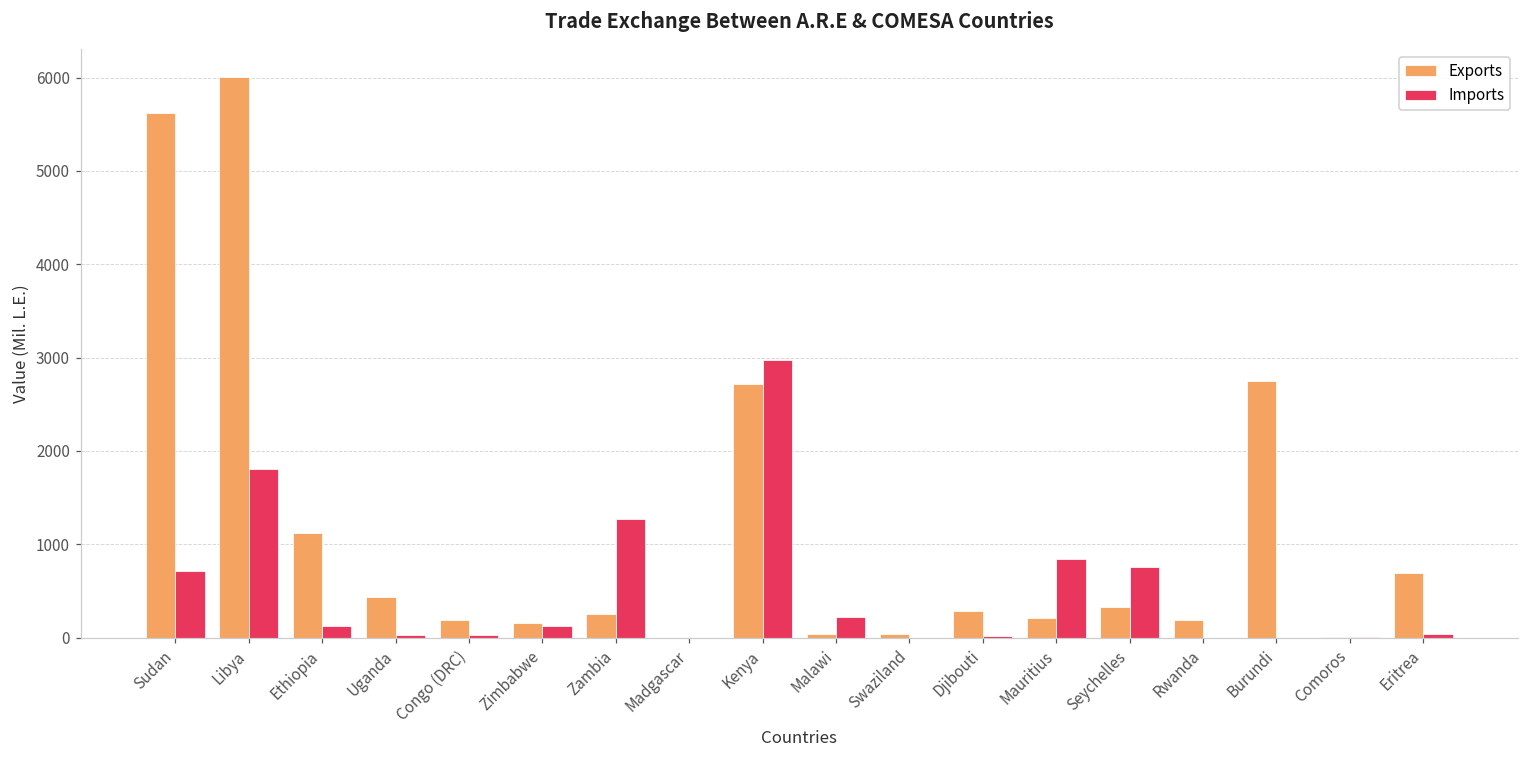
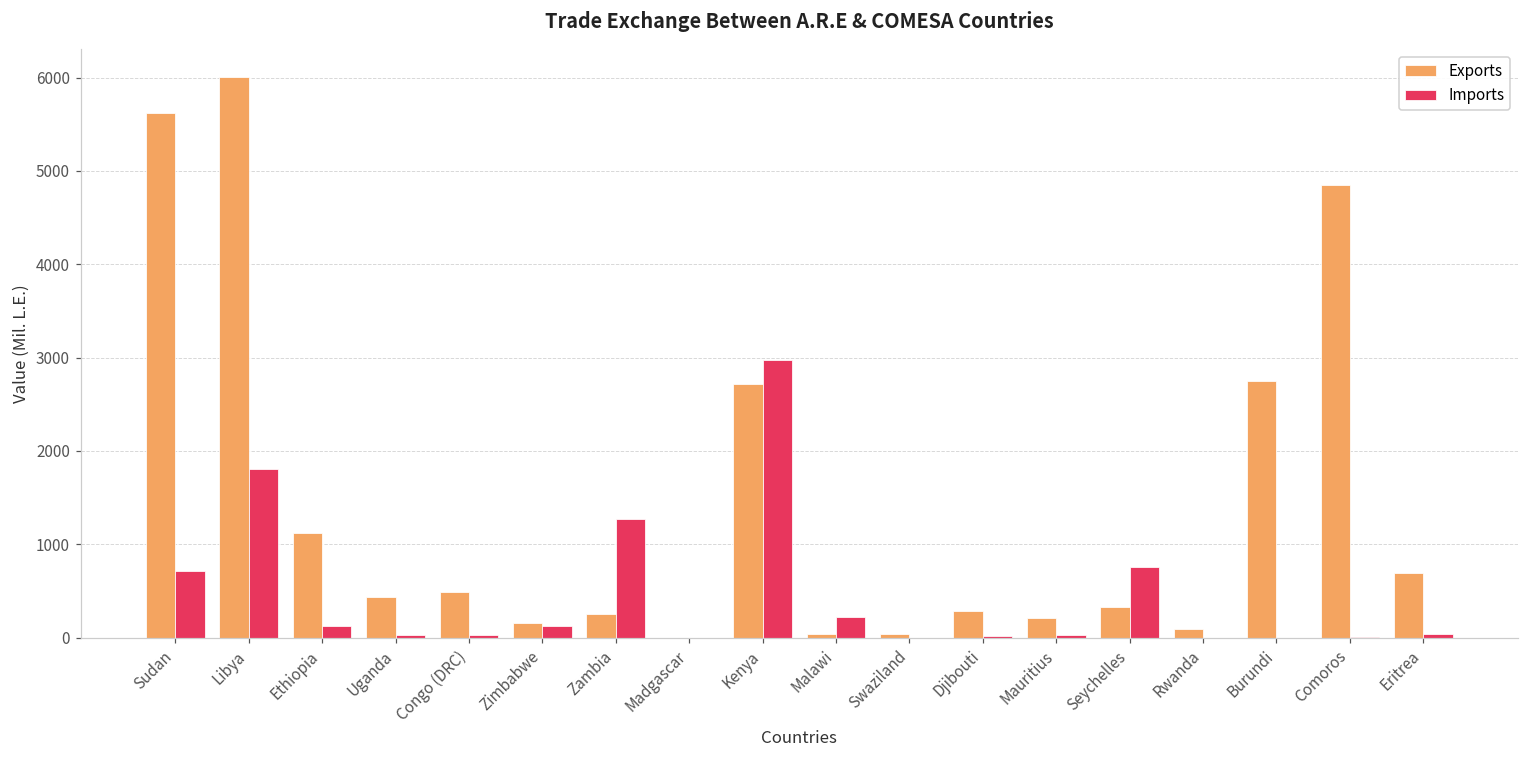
Exports, Congo (DRC): 200 -> 500
Imports, Mauritius: 800 -> 0
Exports, Rwanda: 200 -> 100
Exports, Comoros: 0 -> 4900
